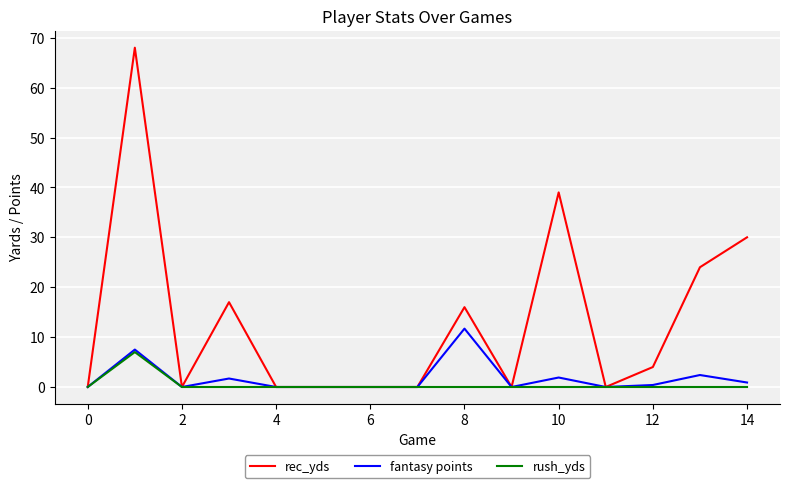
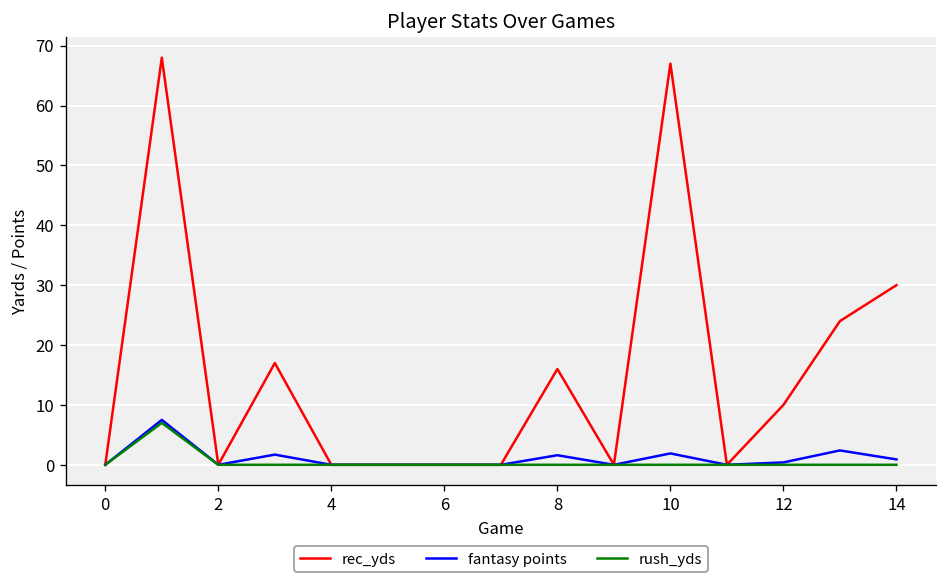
fantasy points, 8: 12 -> 2
rec_yds, 10: 39 -> 67
rec_yds, 12: 4 -> 10
